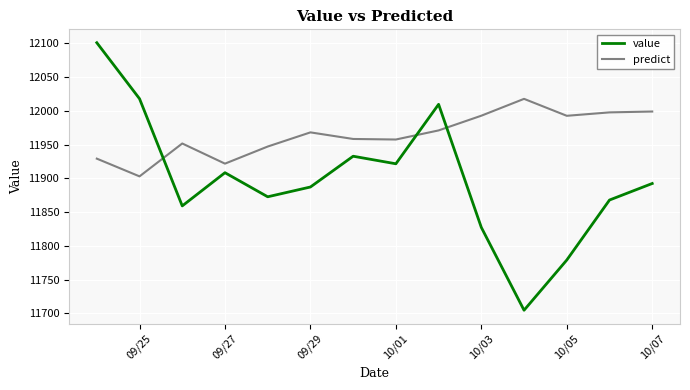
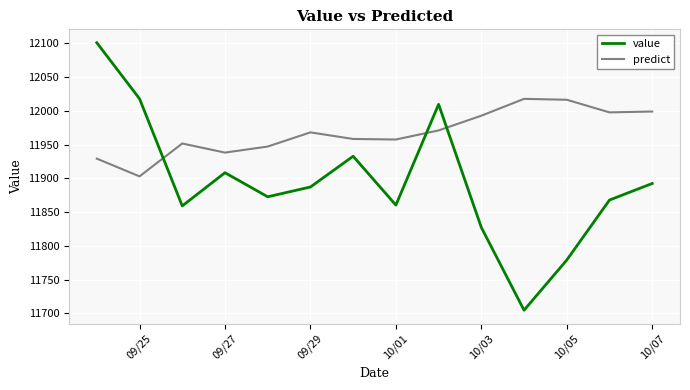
predict, 09/27: 11920 -> 11940
value, 10/01: 11920 -> 11860
predict, 10/05: 11990 -> 12020
